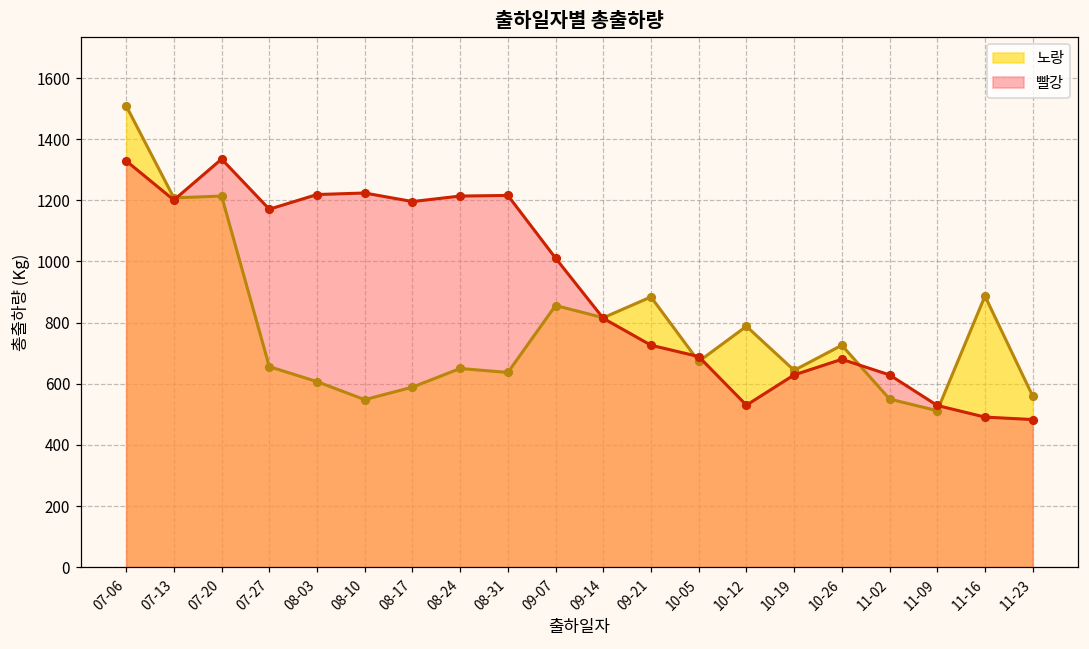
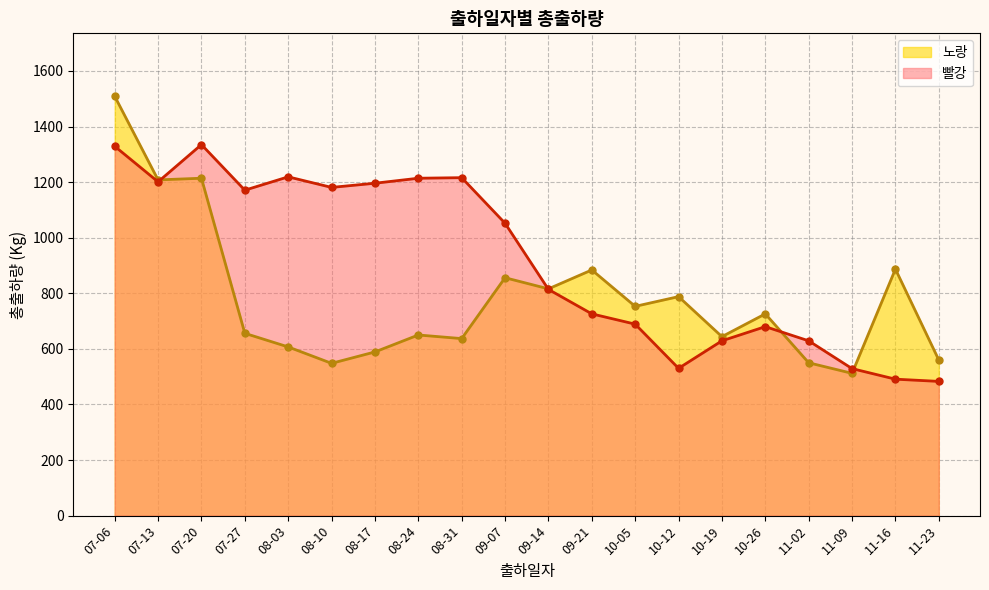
빨강, 08-10: 1220 -> 1180
빨강, 09-07: 1010 -> 1050
노랑, 10-05: 670 -> 750
